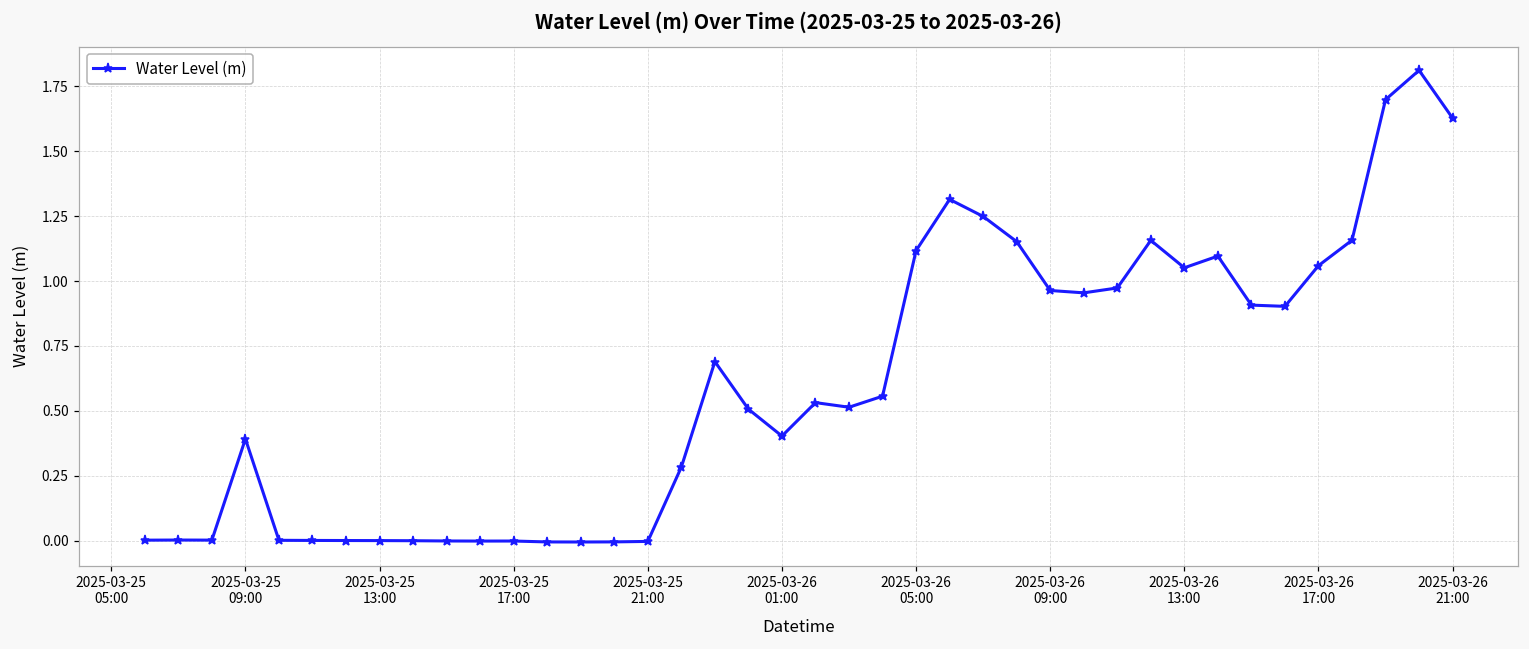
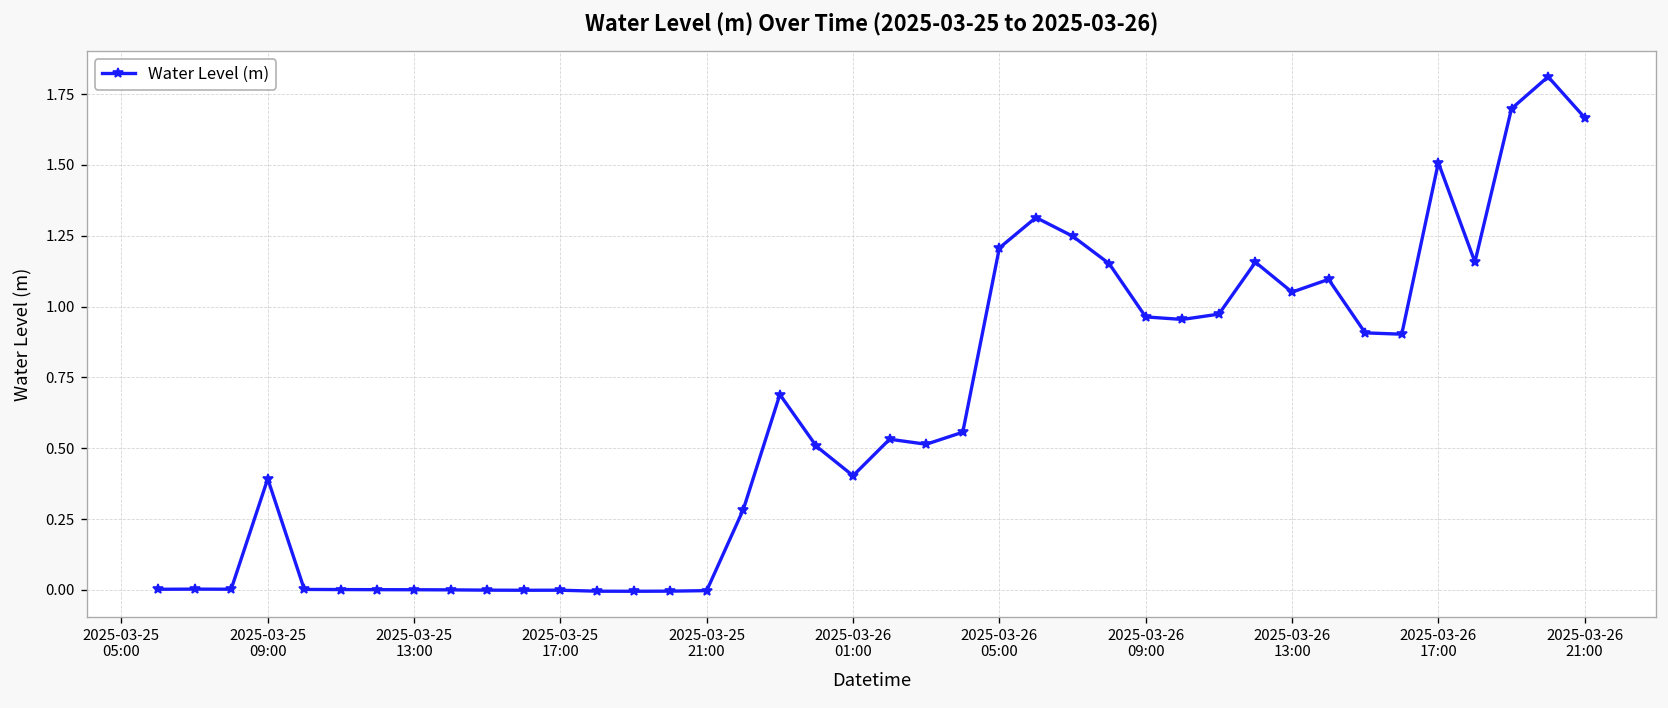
2025-03-26 05:00: 1.12 -> 1.21
2025-03-26 17:00: 1.06 -> 1.51
2025-03-26 21:00: 1.63 -> 1.67
